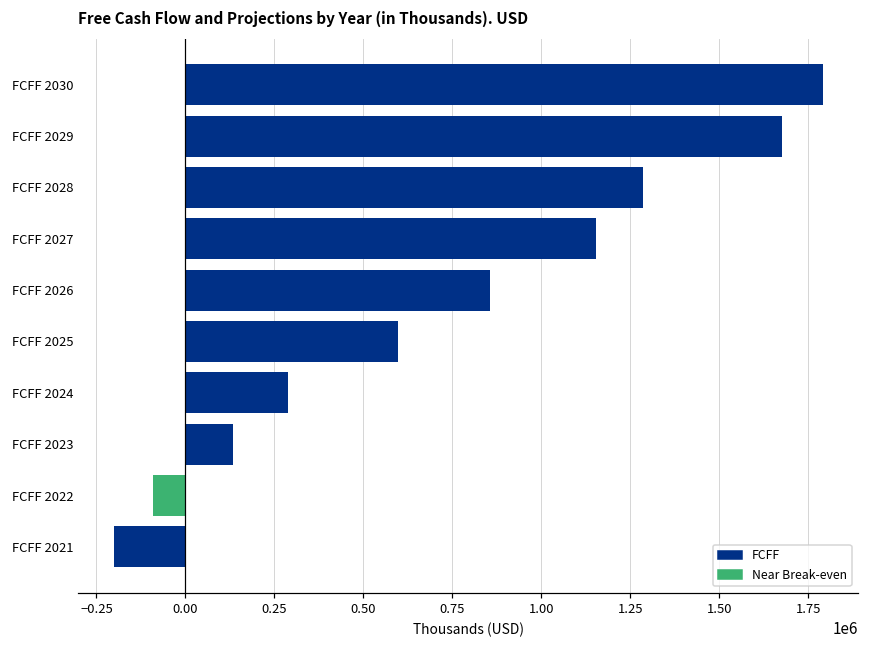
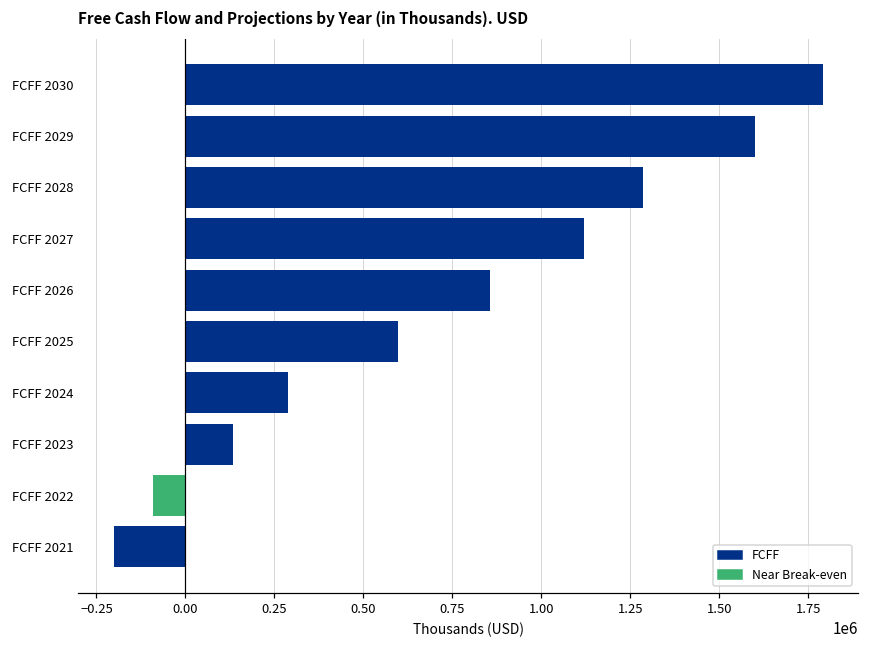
FCFF 2029: 1680000 -> 1600000
FCFF 2027: 1150000 -> 1120000
